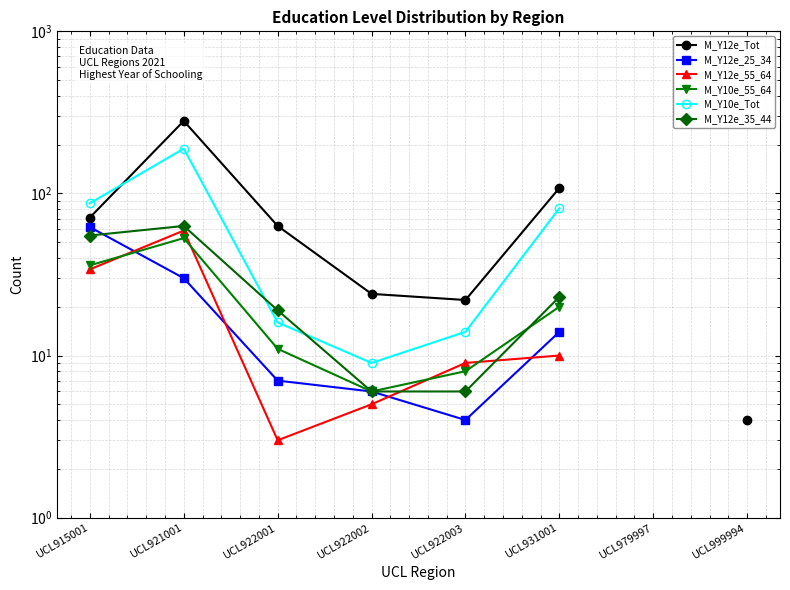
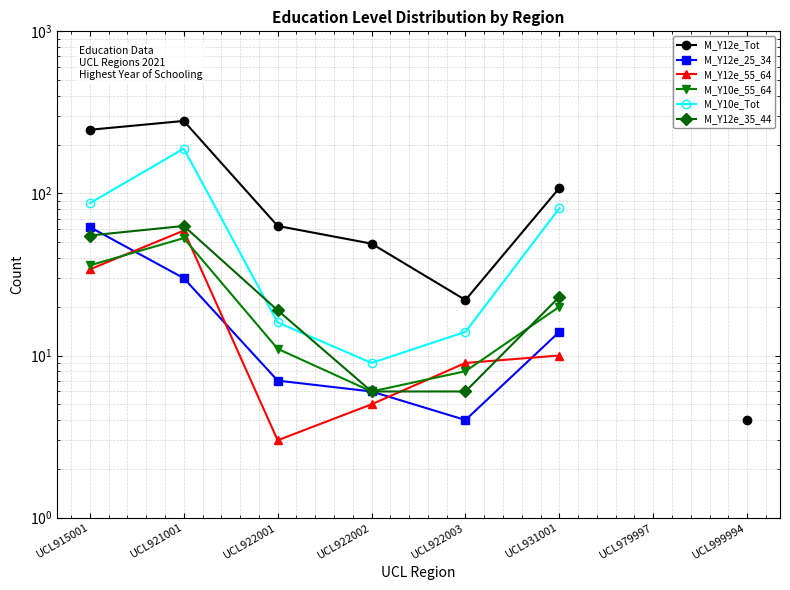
M_Y12e_Tot, UCL915001: 70 -> 250
M_Y12e_Tot, UCL922002: 24 -> 49
